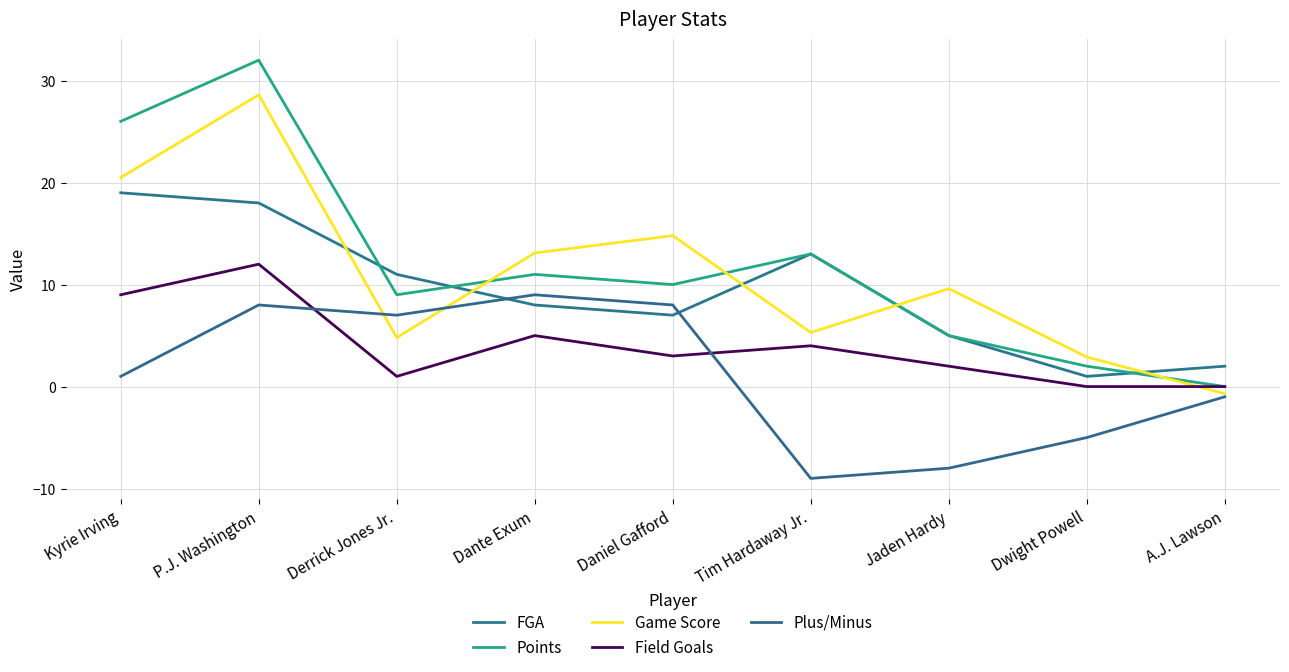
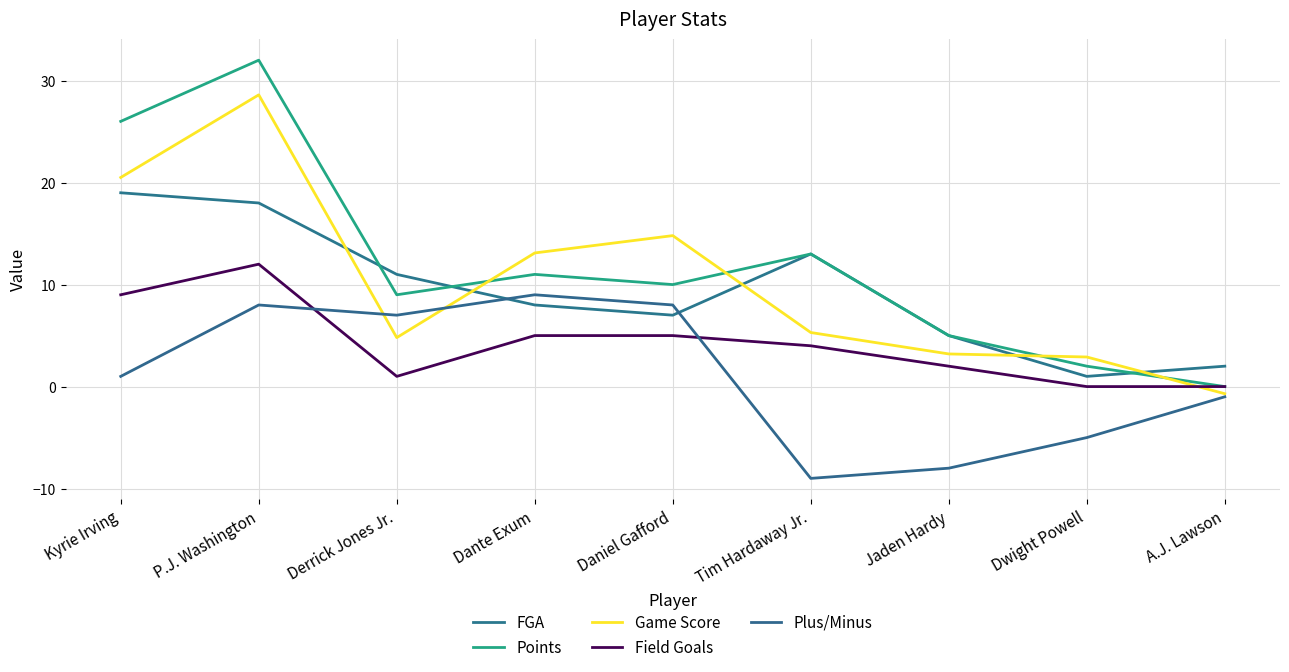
Field Goals, Daniel Gafford: 3 -> 5
Game Score, Jaden Hardy: 9.6 -> 3.2
